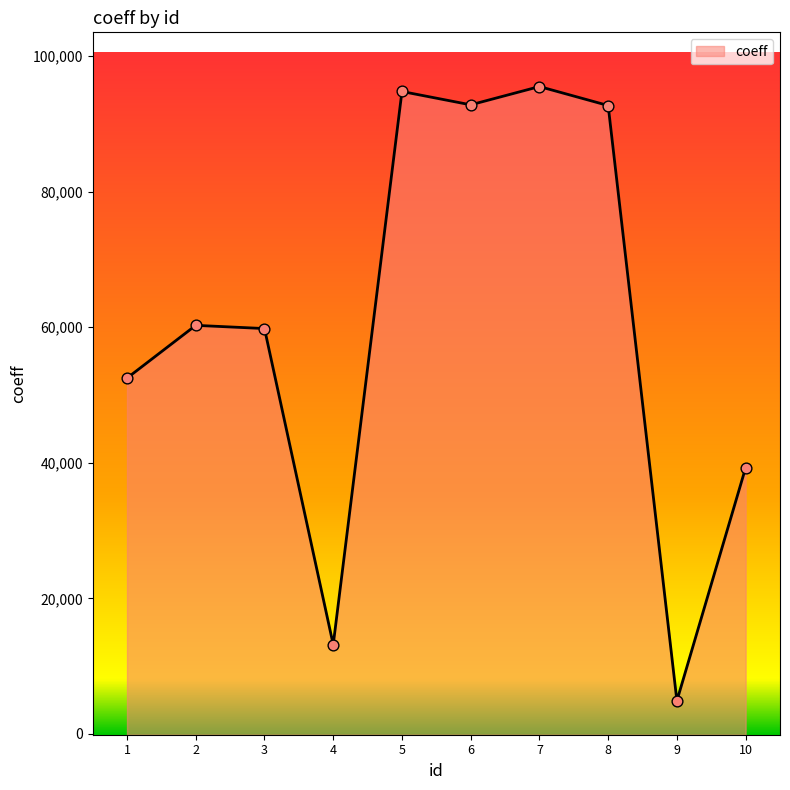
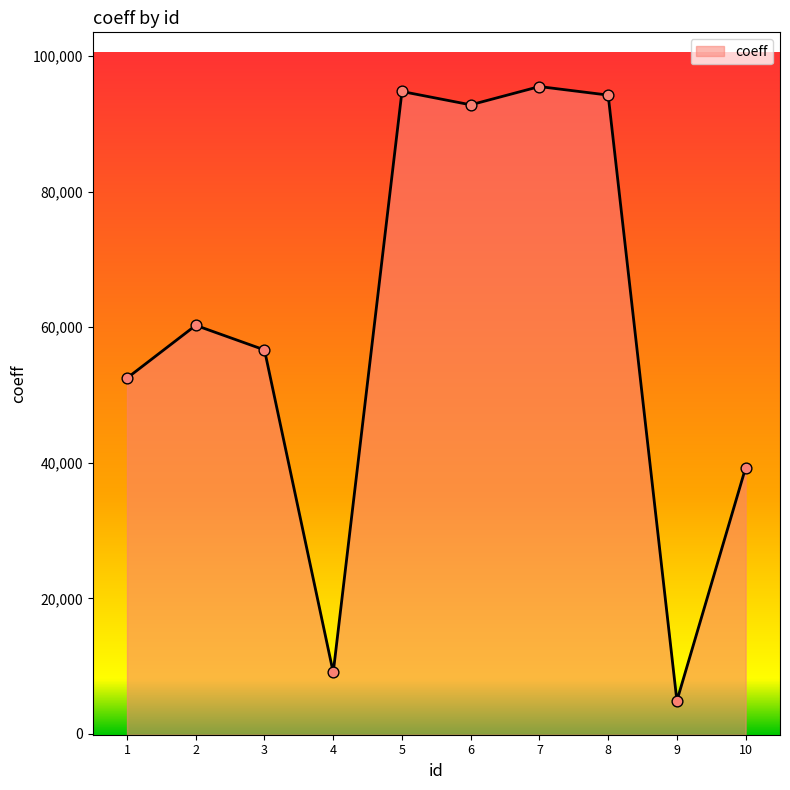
3: 60,000 -> 57,000
4: 13,000 -> 9,000
8: 93,000 -> 94,000
